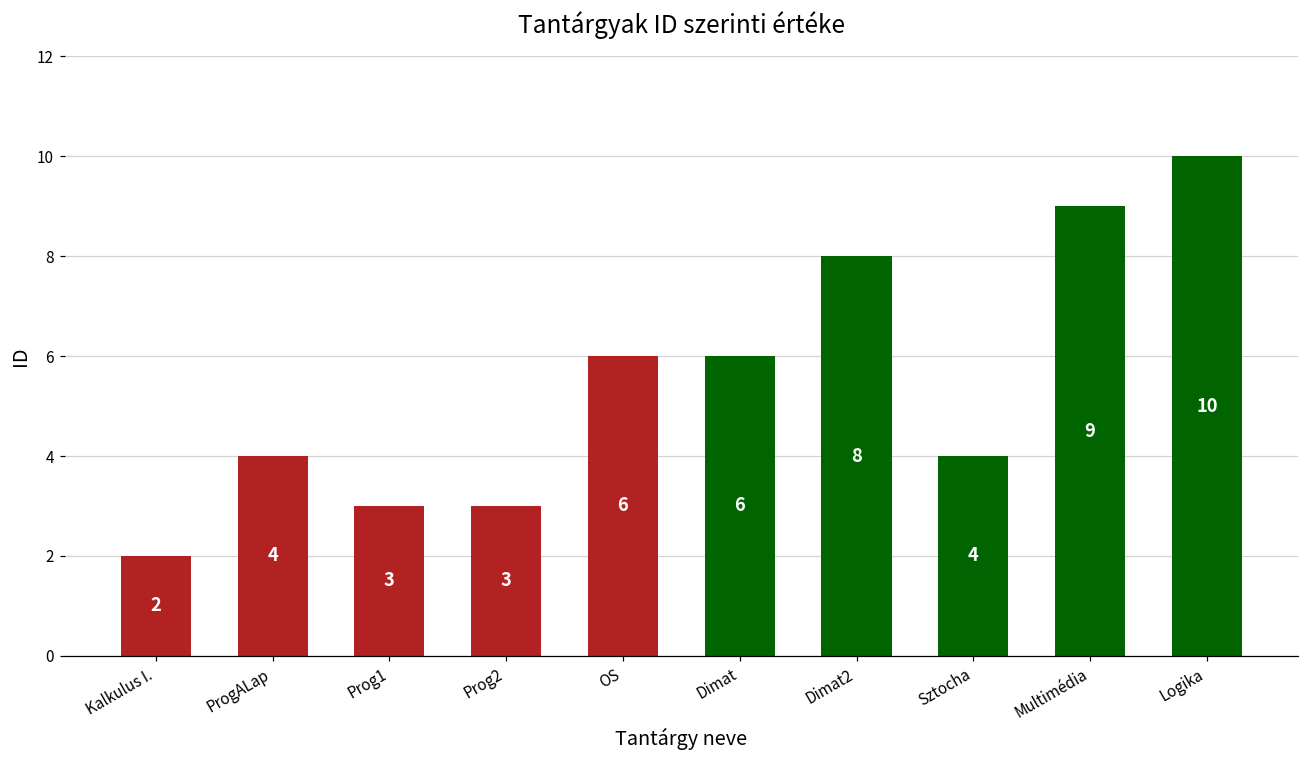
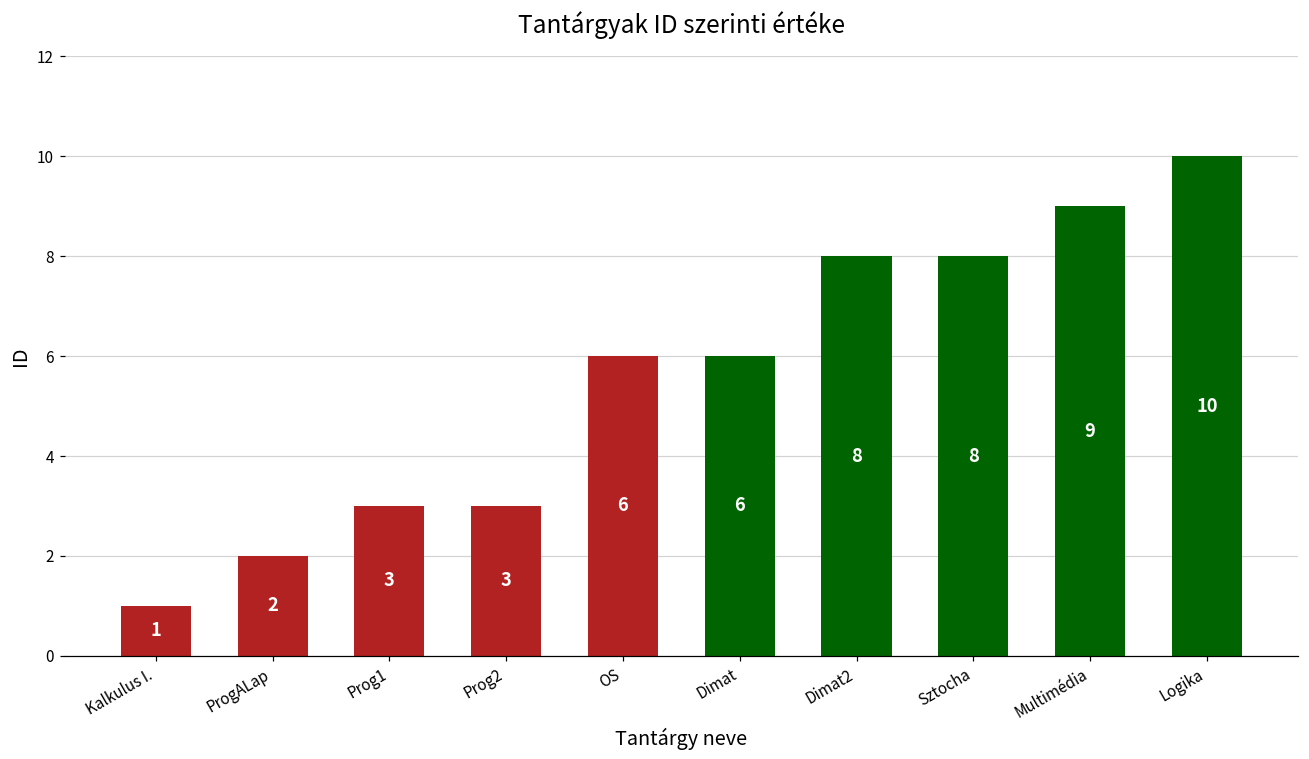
Kalkulus I.: 2 -> 1
ProgALap: 4 -> 2
Sztocha: 4 -> 8
